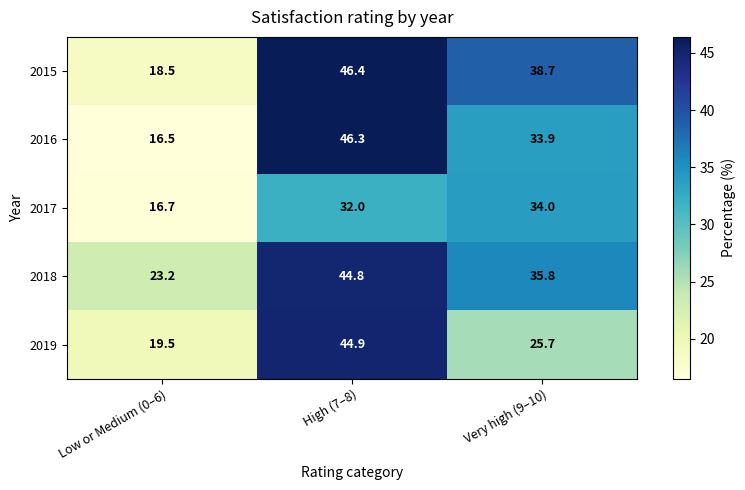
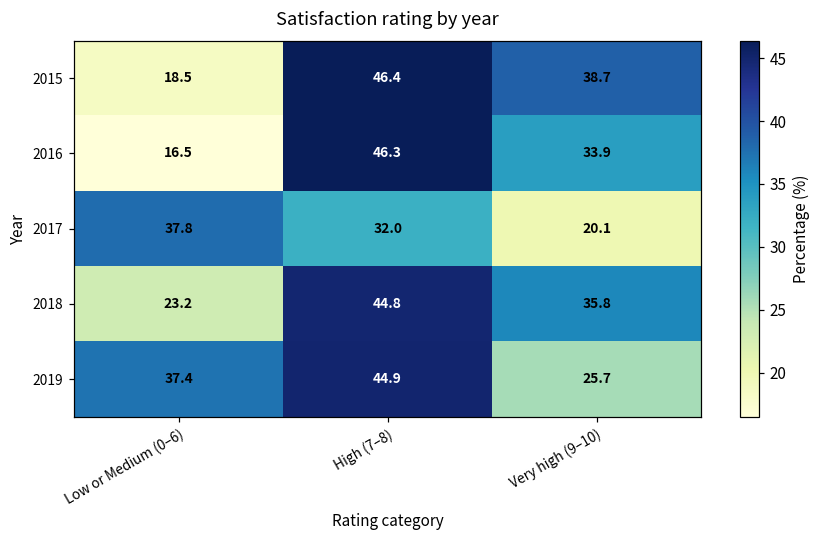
2017, Low or Medium (0–6): 16.7 -> 37.8
2017, Very high (9–10): 34.0 -> 20.1
2019, Low or Medium (0–6): 19.5 -> 37.4
